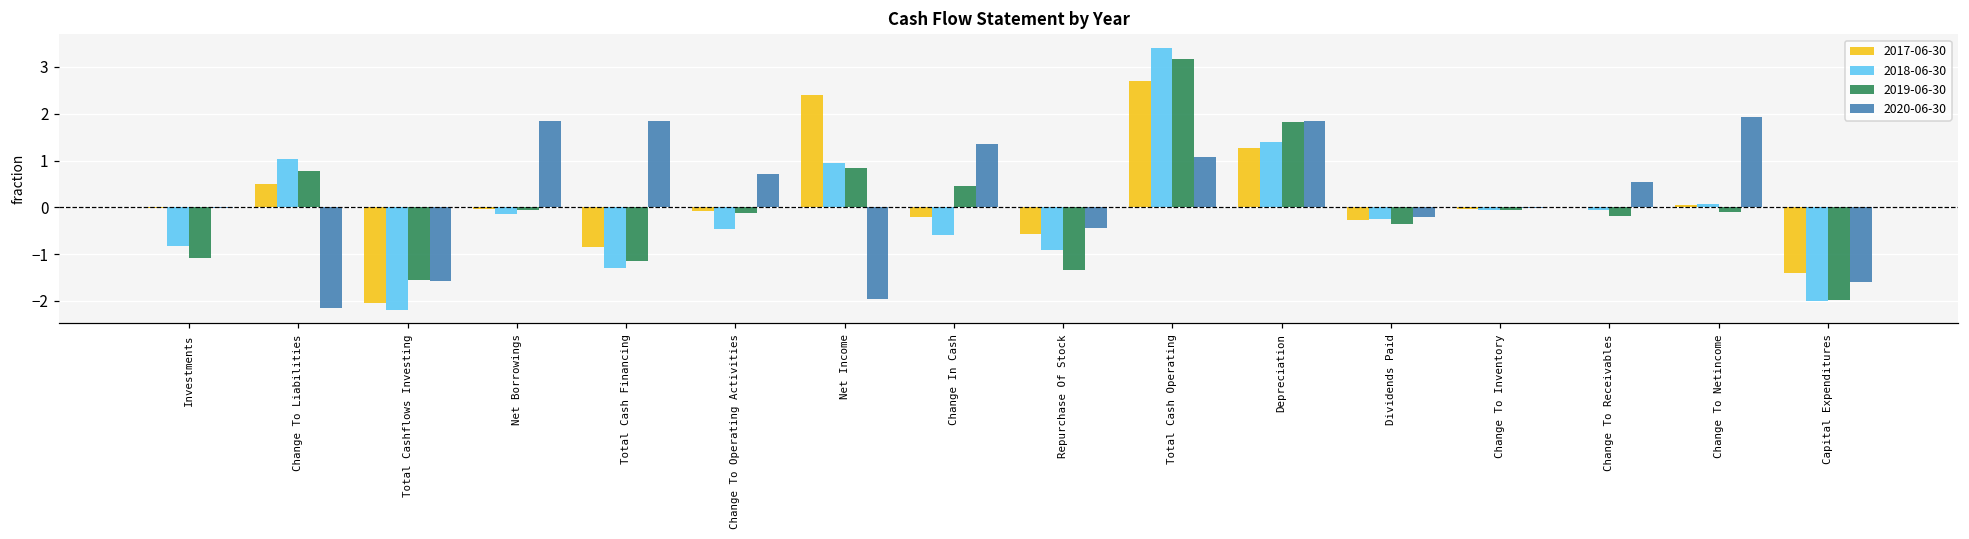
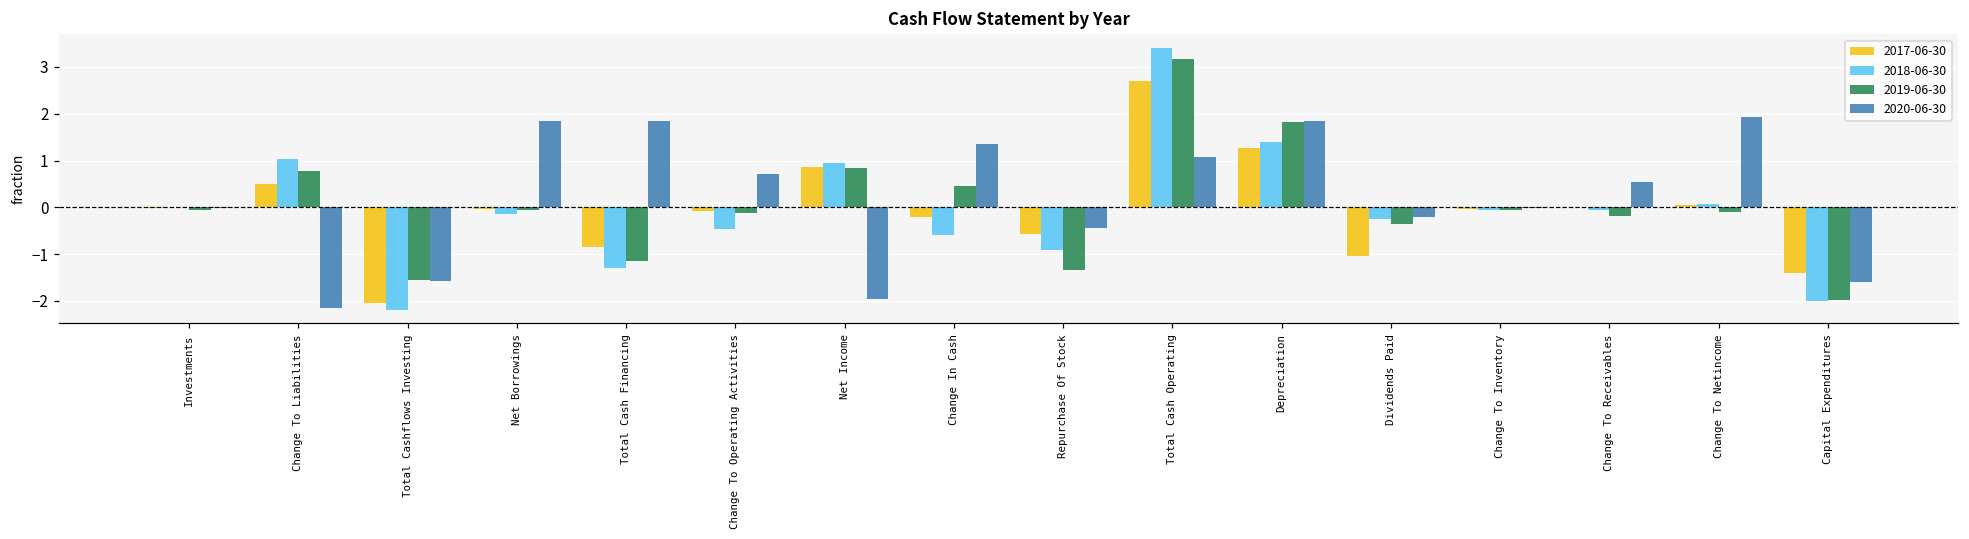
2018-06-30, Investments: -0.8 -> 0.0
2019-06-30, Investments: -1.1 -> 0.0
2017-06-30, Net Income: 2.4 -> 0.9
2017-06-30, Dividends Paid: -0.3 -> -1.0
